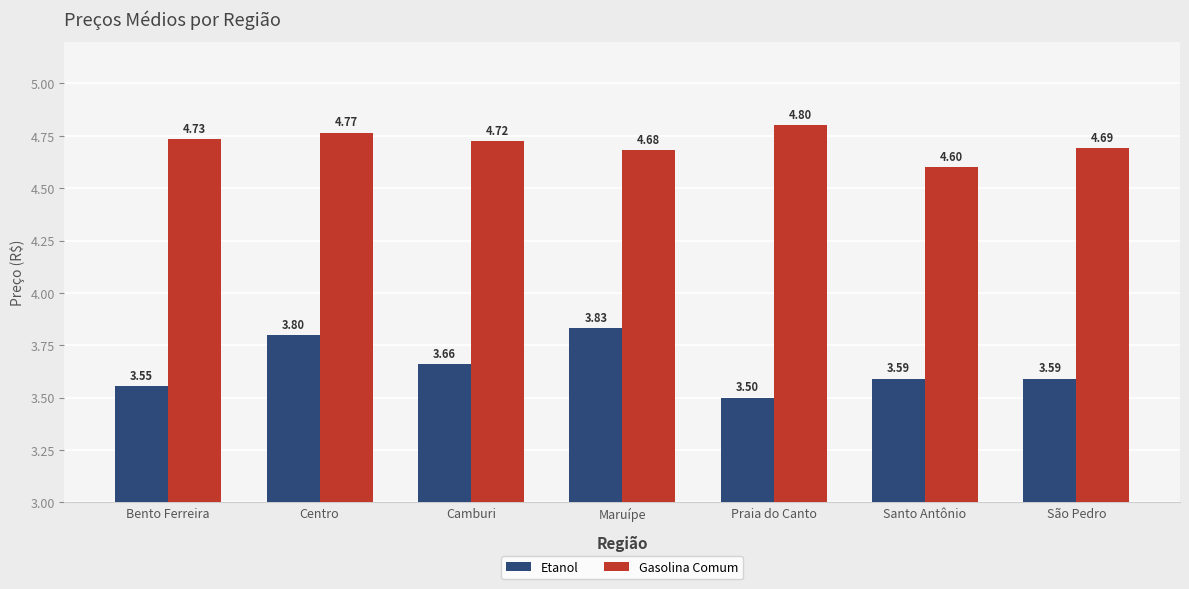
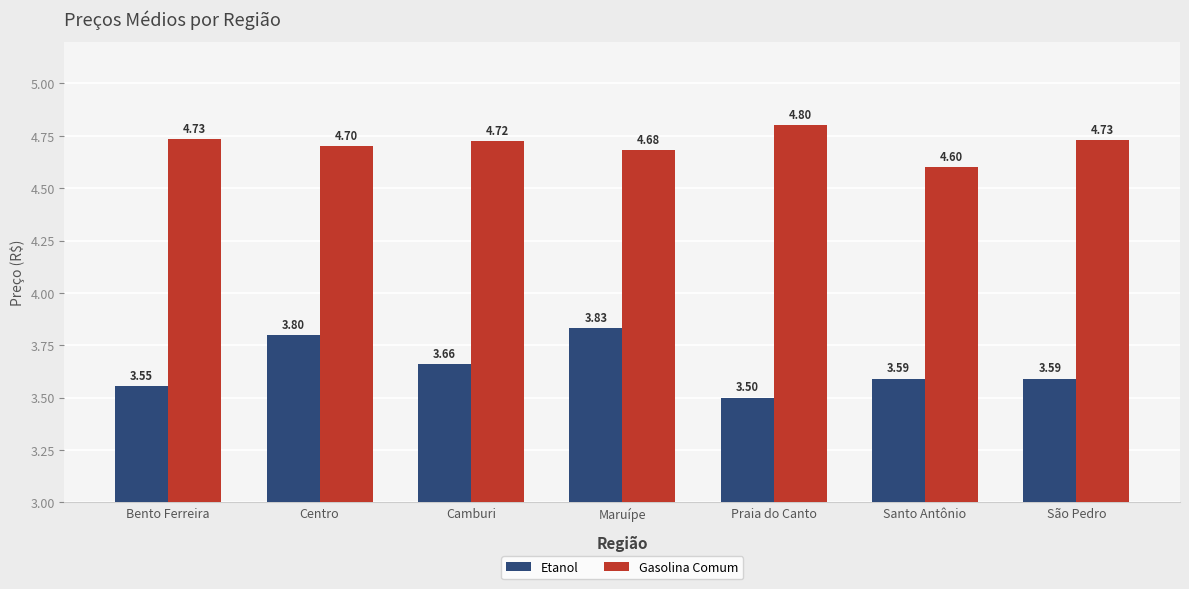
Gasolina Comum, Centro: 4.77 -> 4.70
Gasolina Comum, São Pedro: 4.69 -> 4.73
